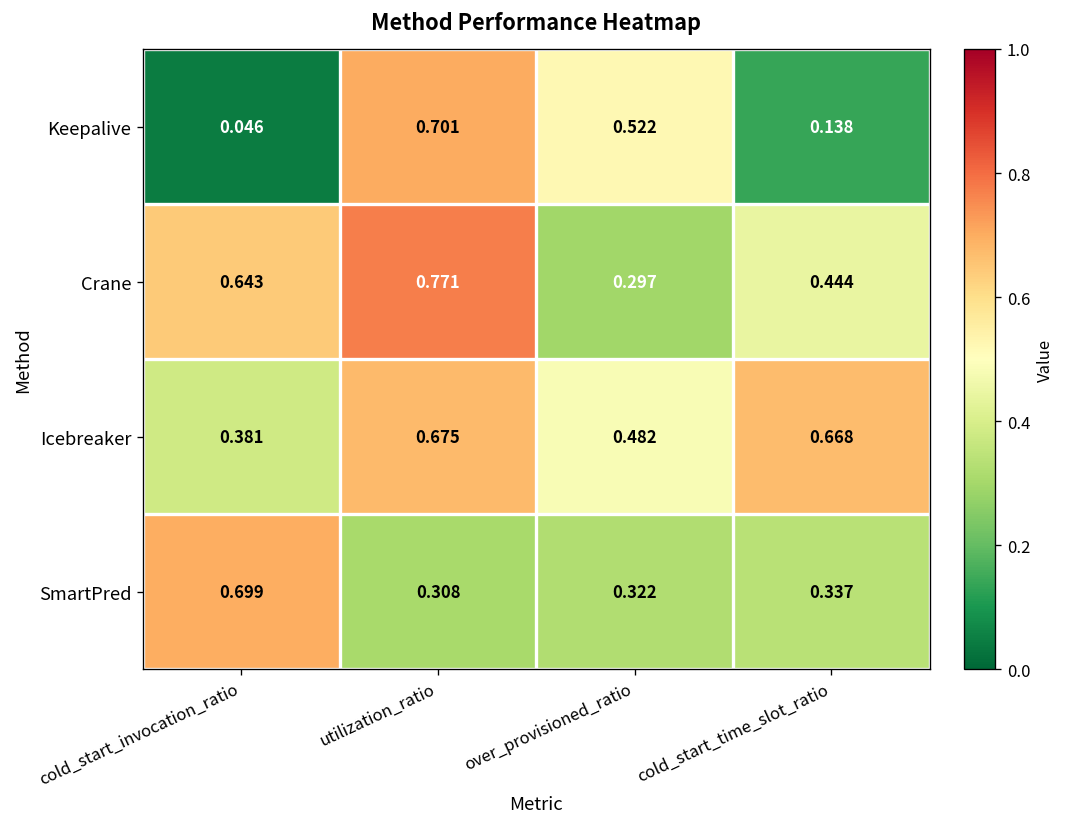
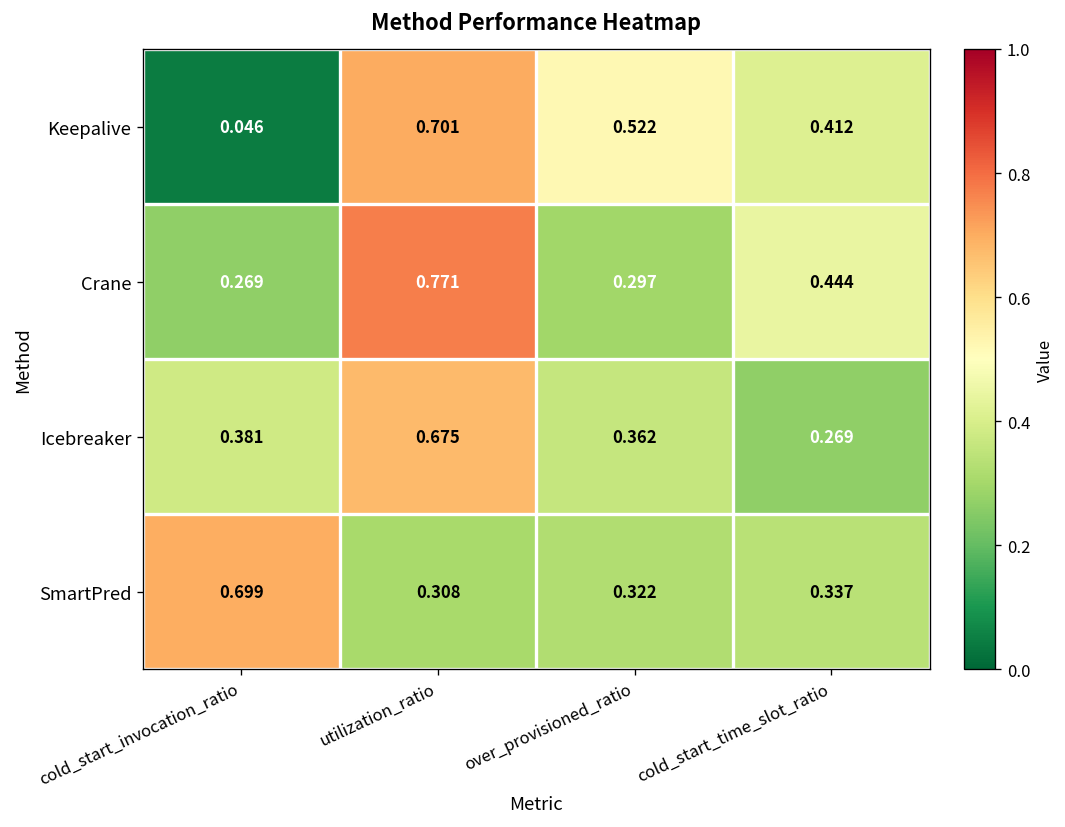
Keepalive, cold_start_time_slot_ratio: 0.138 -> 0.412
Crane, cold_start_invocation_ratio: 0.643 -> 0.269
Icebreaker, over_provisioned_ratio: 0.482 -> 0.362
Icebreaker, cold_start_time_slot_ratio: 0.668 -> 0.269
